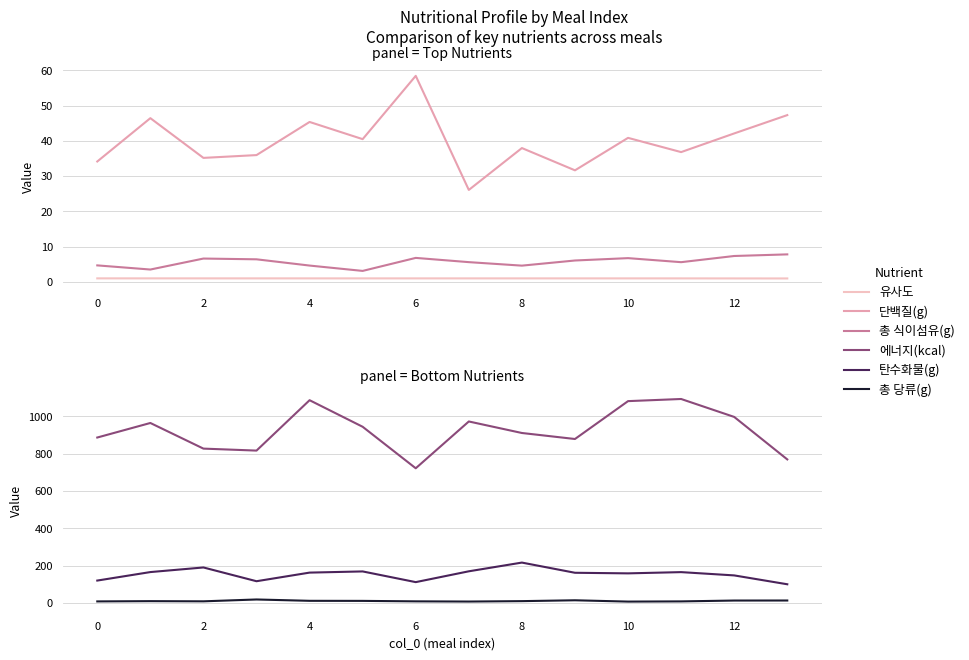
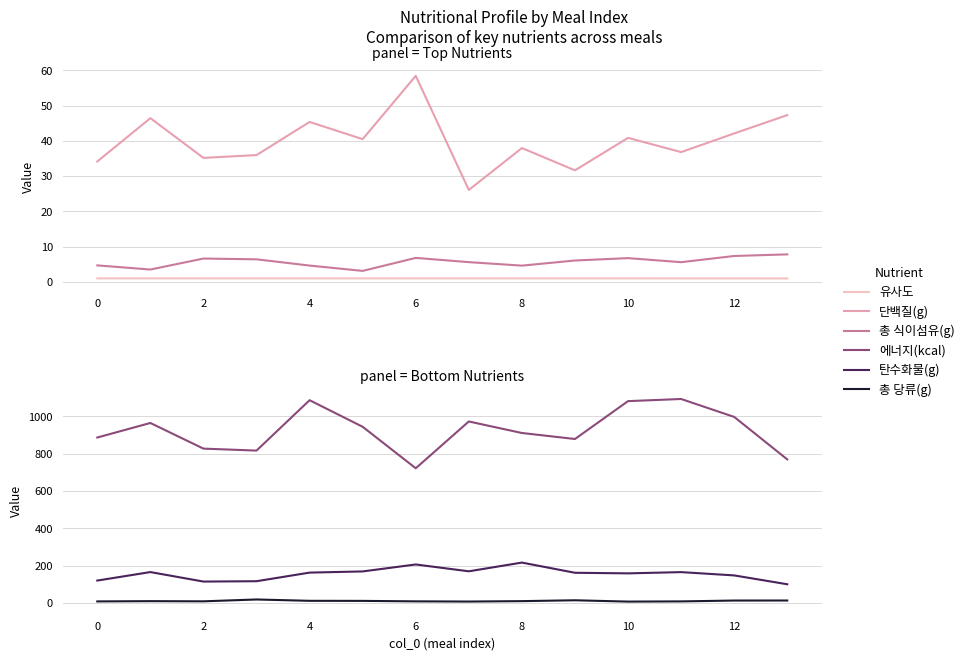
panel = Bottom Nutrients, 탄수화물(g), 2: 190 -> 110
panel = Bottom Nutrients, 탄수화물(g), 6: 110 -> 210
